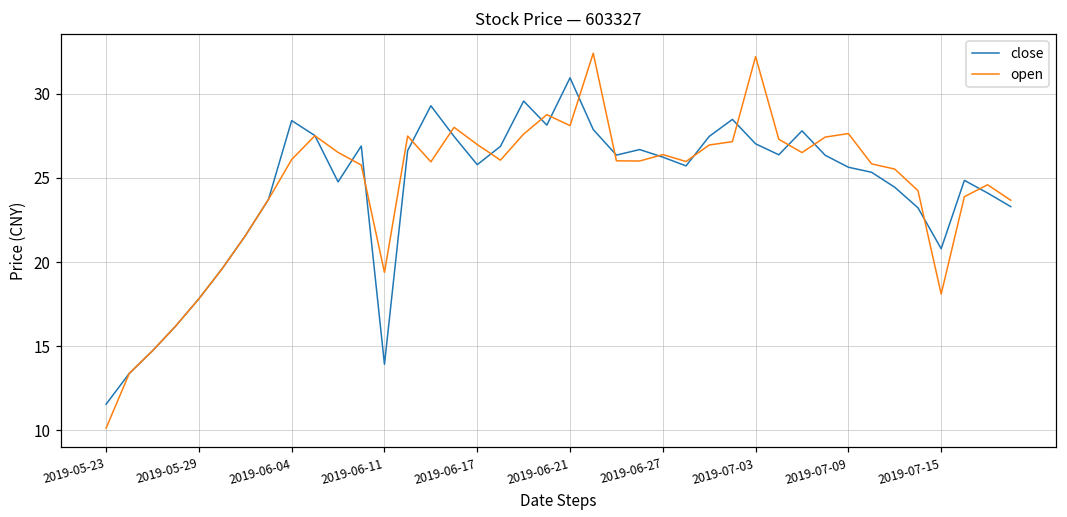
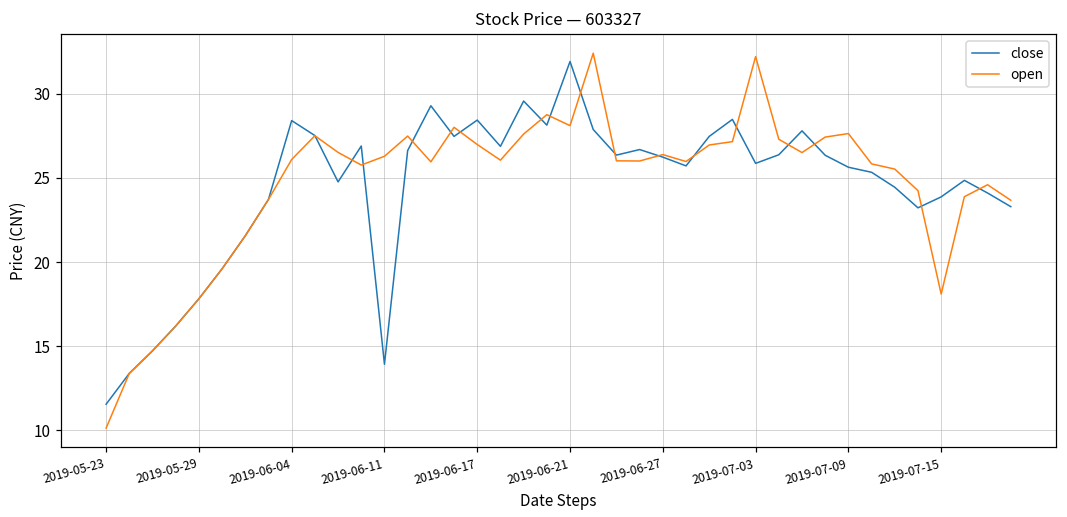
open, 2019-06-11: 19.4 -> 26.3
close, 2019-06-17: 25.8 -> 28.4
close, 2019-06-21: 30.9 -> 31.9
close, 2019-07-03: 27.0 -> 25.9
close, 2019-07-15: 20.8 -> 23.9
